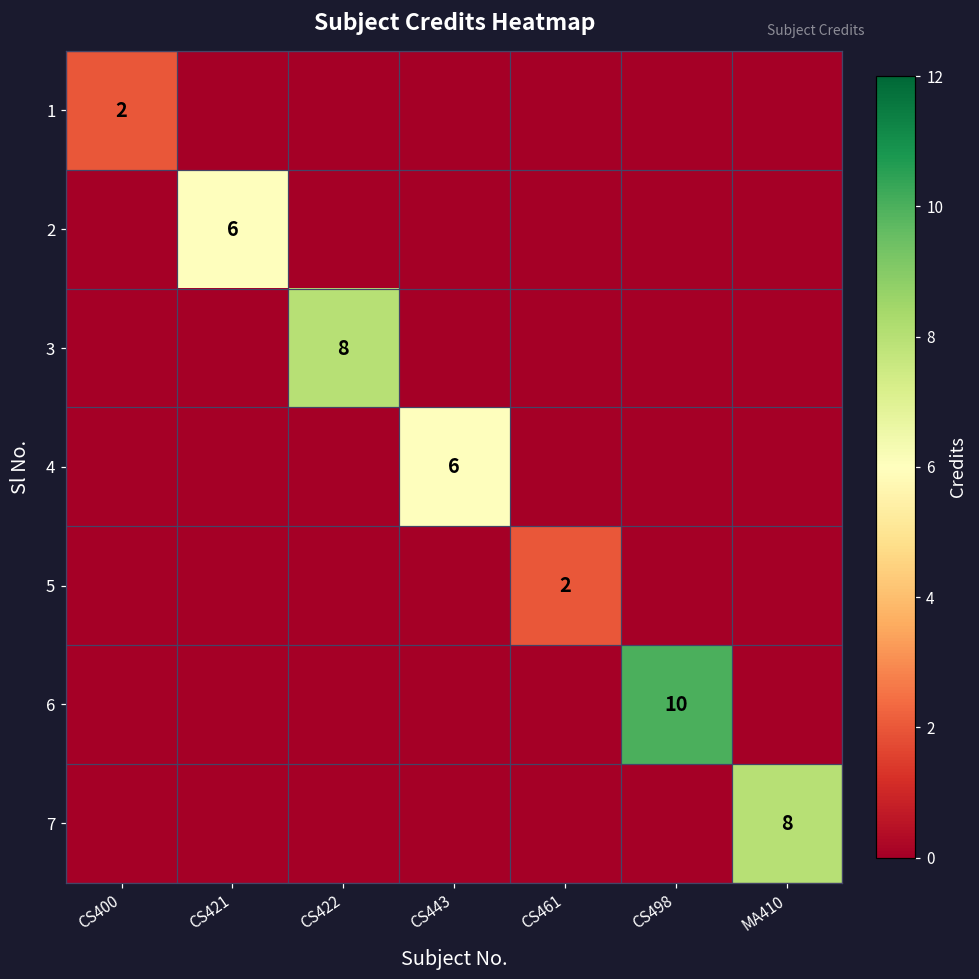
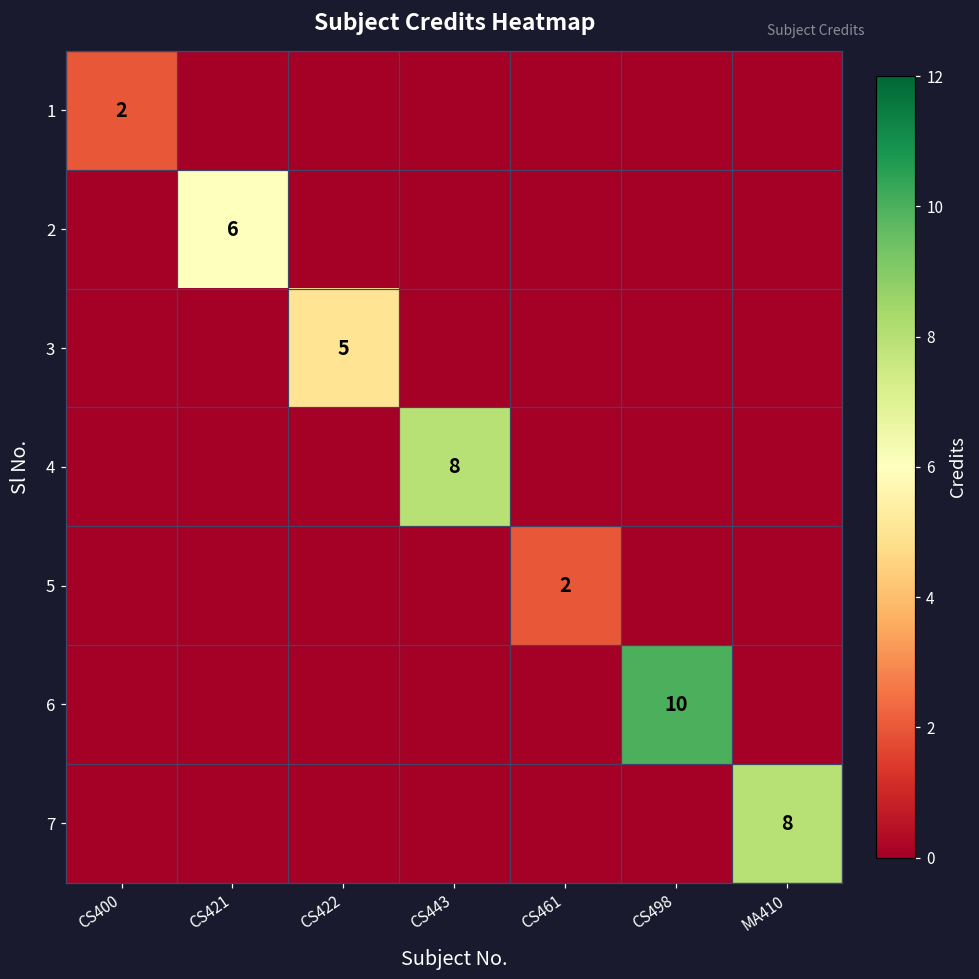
3, CS422: 8 -> 5
4, CS443: 6 -> 8
